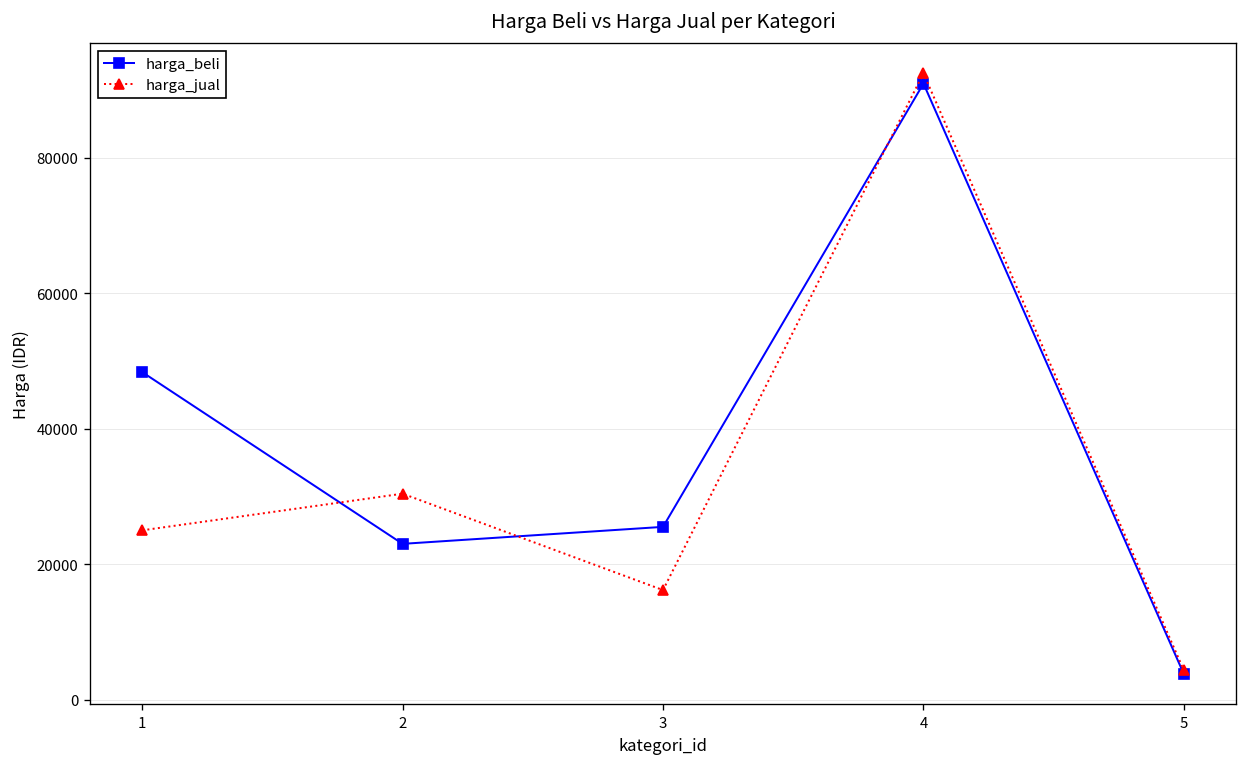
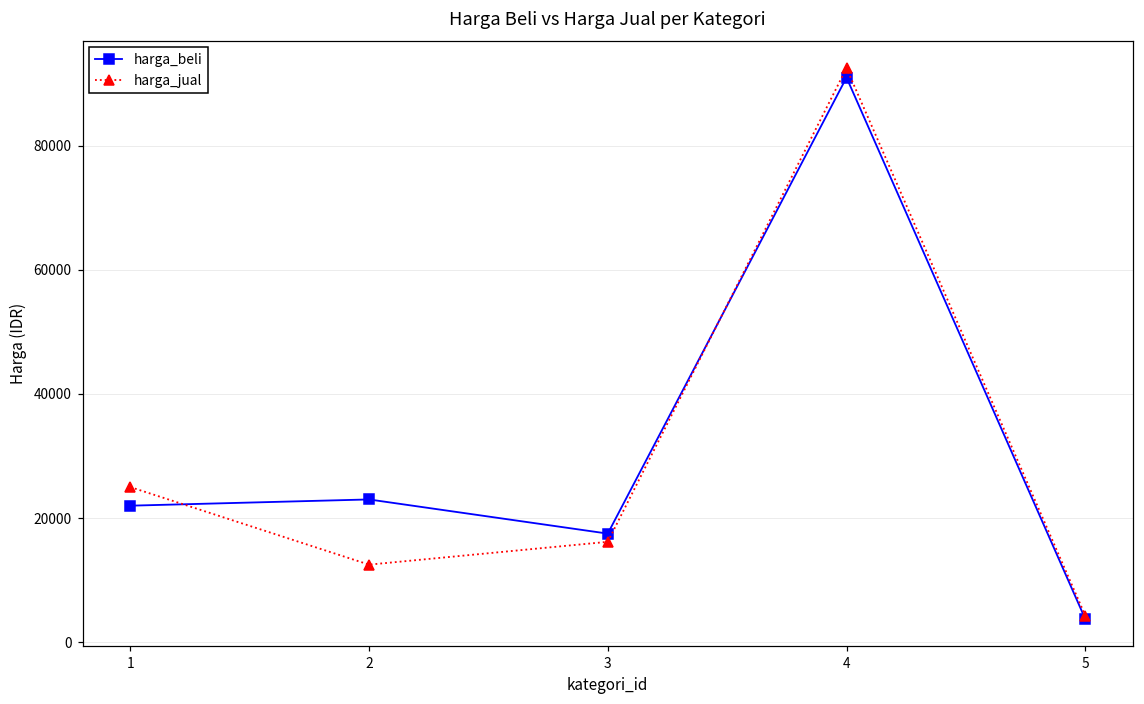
harga_beli, 1: 48000 -> 22000
harga_jual, 2: 30000 -> 13000
harga_beli, 3: 26000 -> 18000
